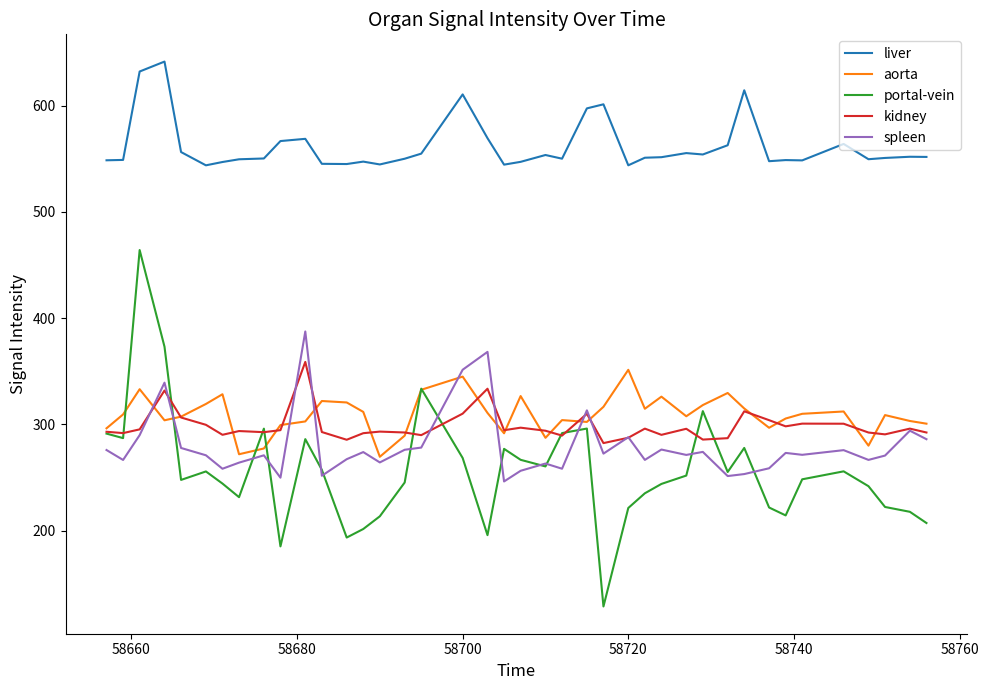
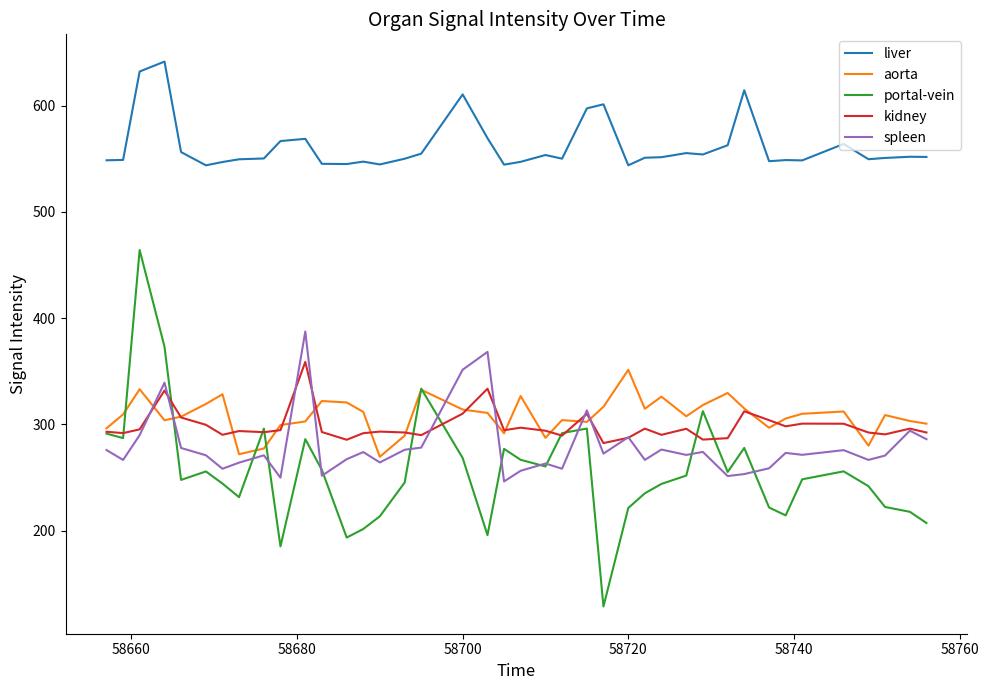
aorta, 58700: 345 -> 314
